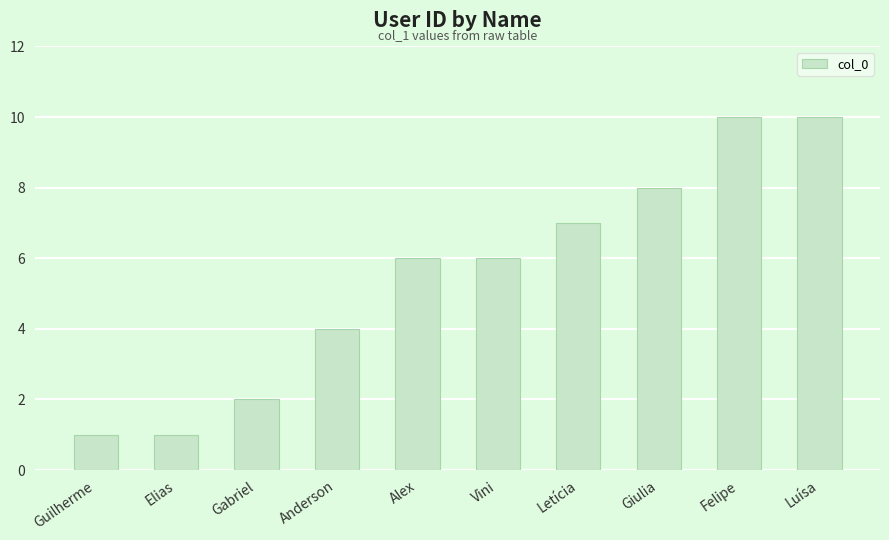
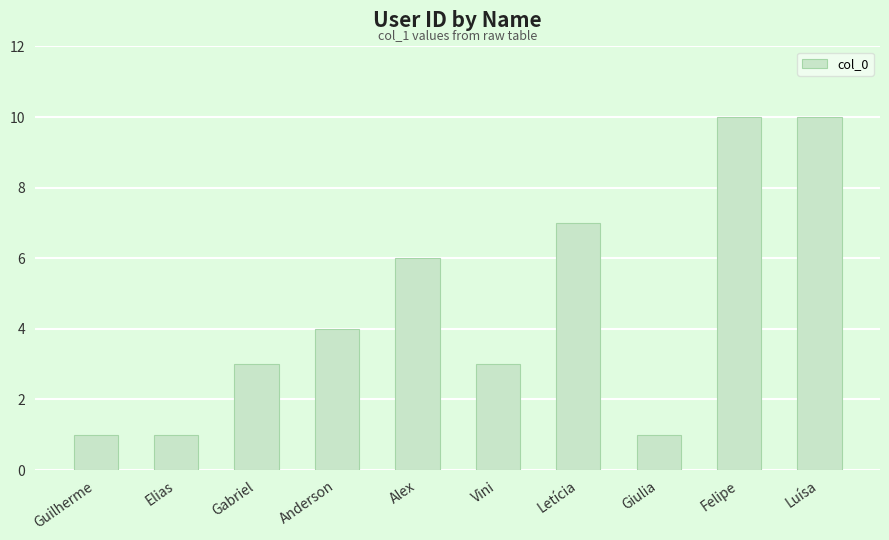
Gabriel: 2 -> 3
Vini: 6 -> 3
Giulia: 8 -> 1
